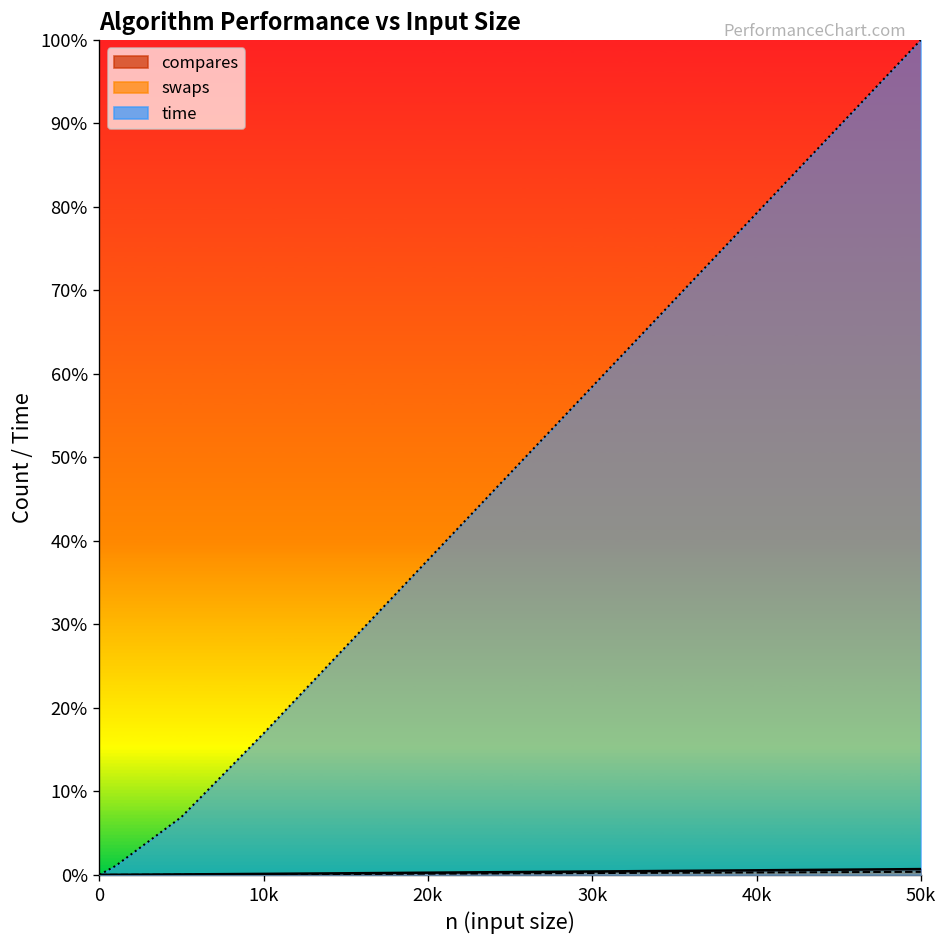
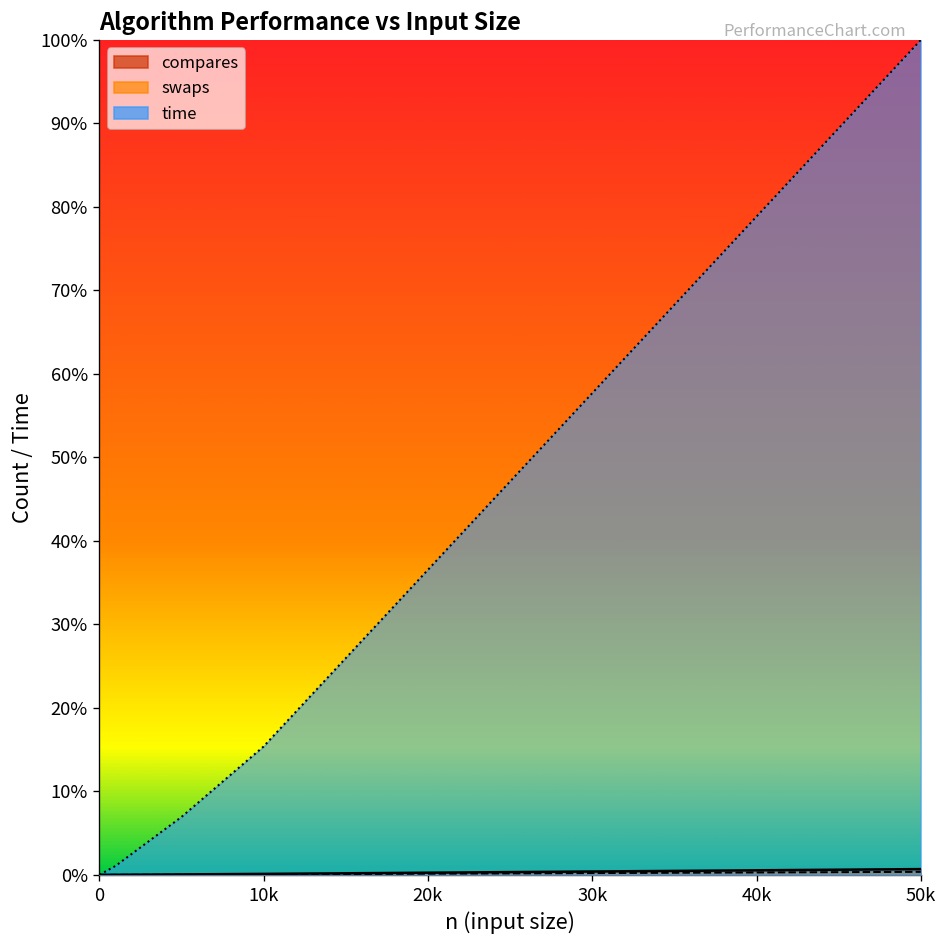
time, 10k: 17% -> 15%
